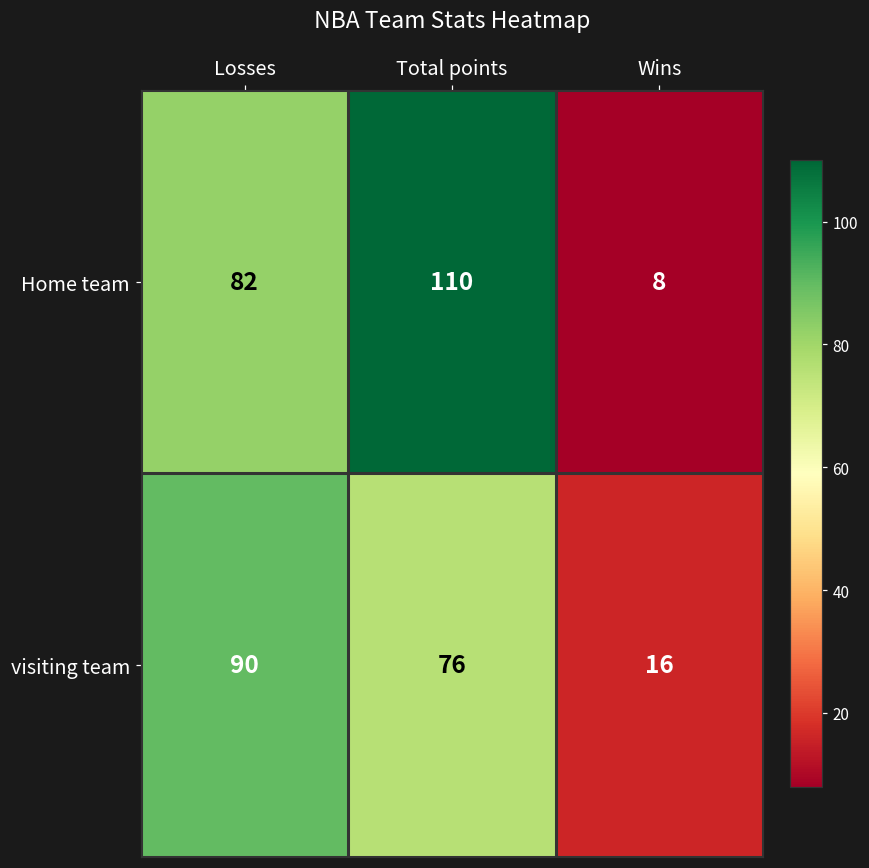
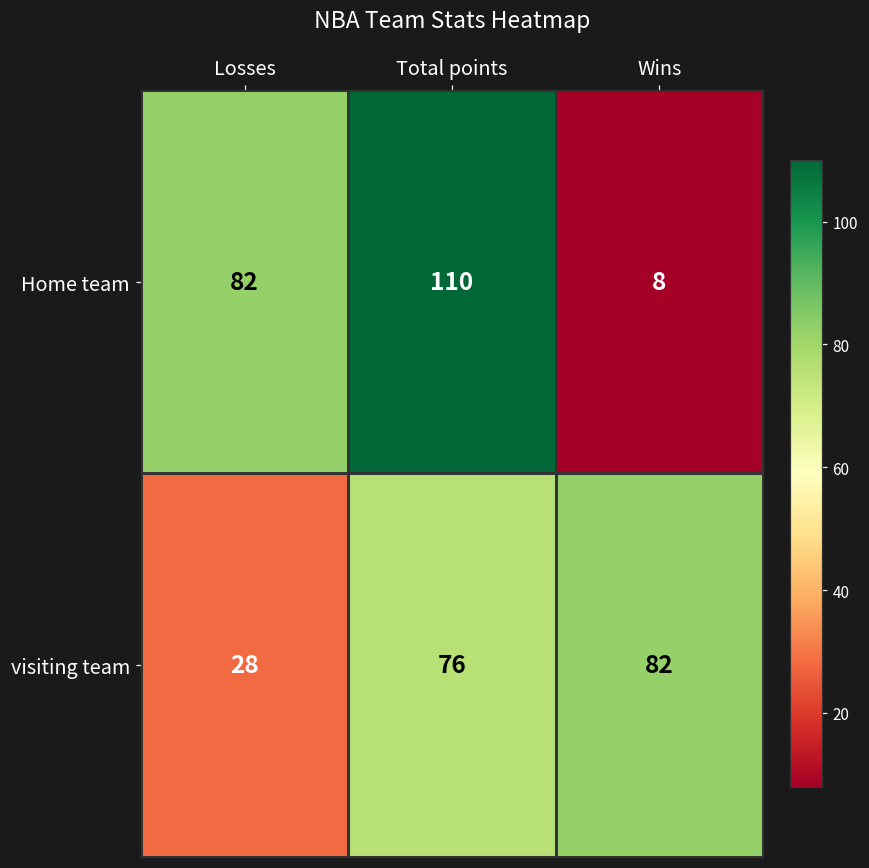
visiting team, Losses: 90 -> 28
visiting team, Wins: 16 -> 82
